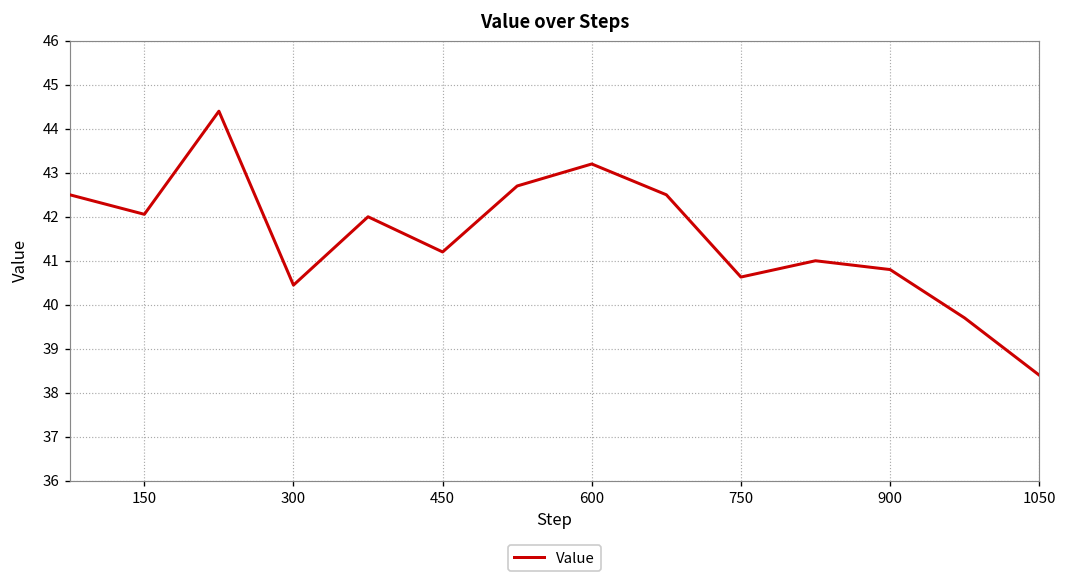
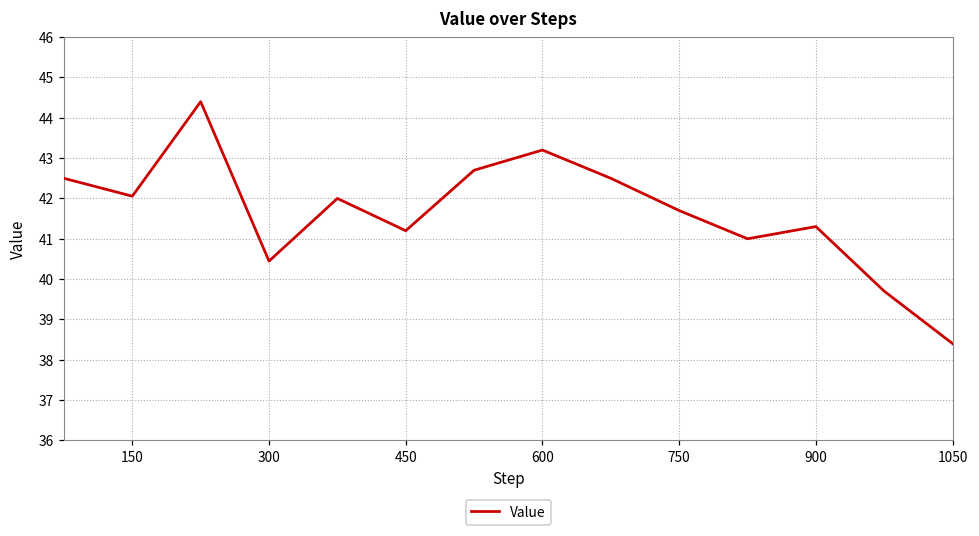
750: 40.6 -> 41.7
900: 40.8 -> 41.3
